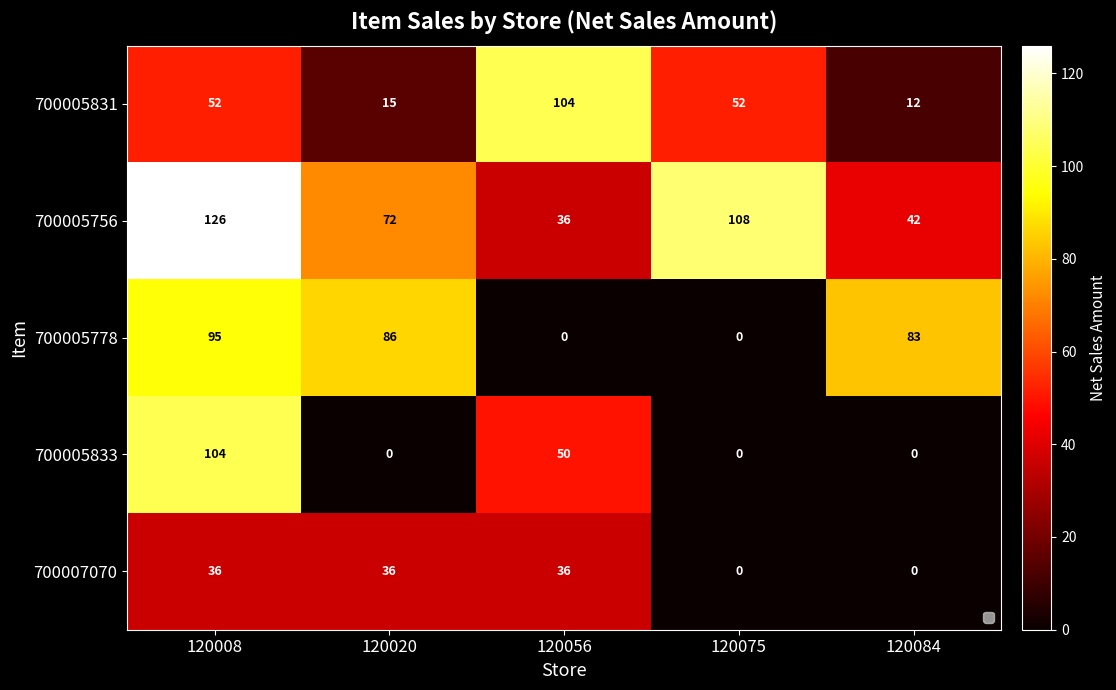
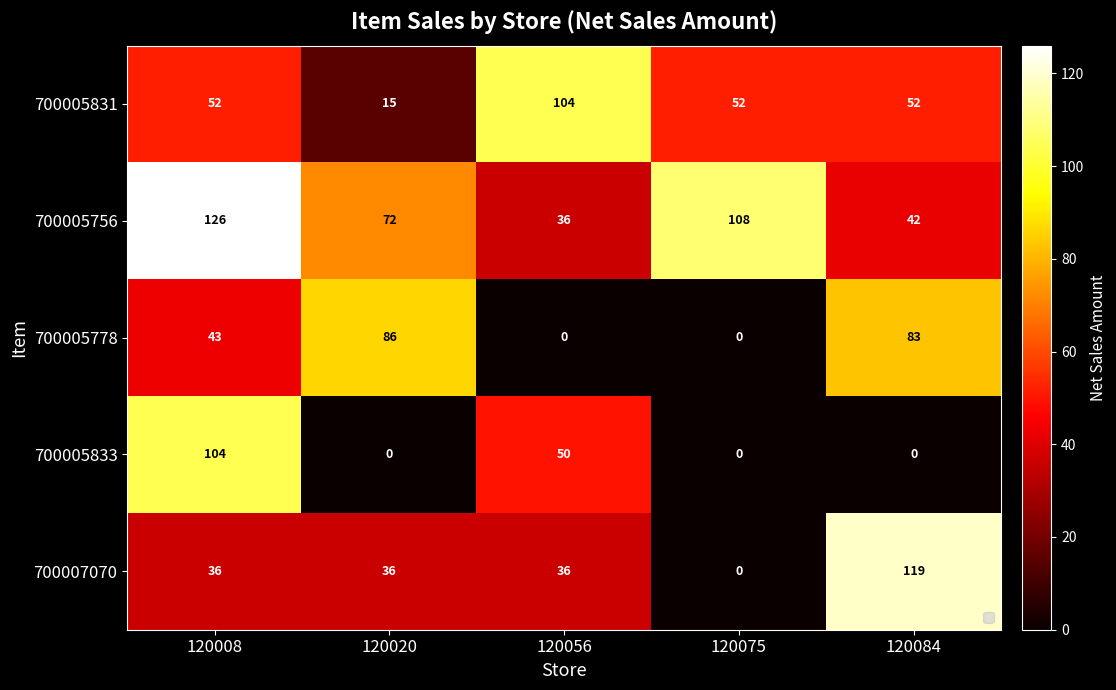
700005831, 120084: 12 -> 52
700005778, 120008: 95 -> 43
700007070, 120084: 0 -> 119
